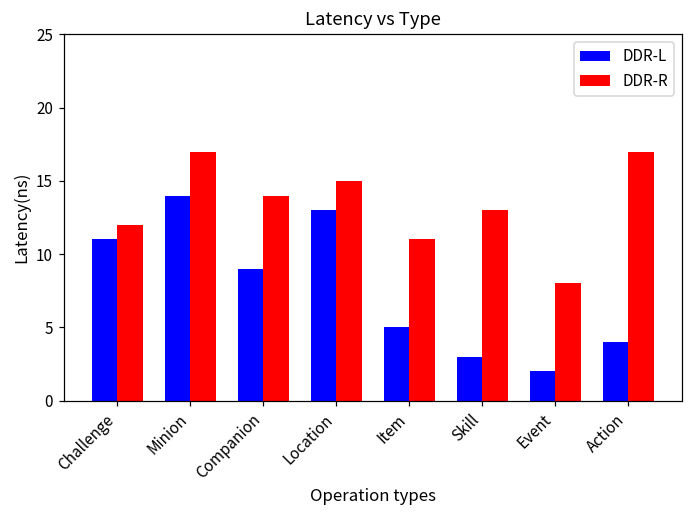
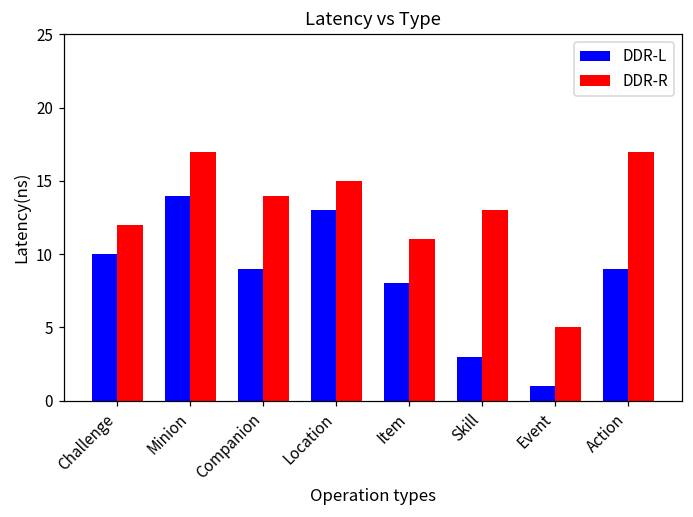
DDR-L, Challenge: 11 -> 10
DDR-L, Item: 5 -> 8
DDR-L, Event: 2 -> 1
DDR-R, Event: 8 -> 5
DDR-L, Action: 4 -> 9
